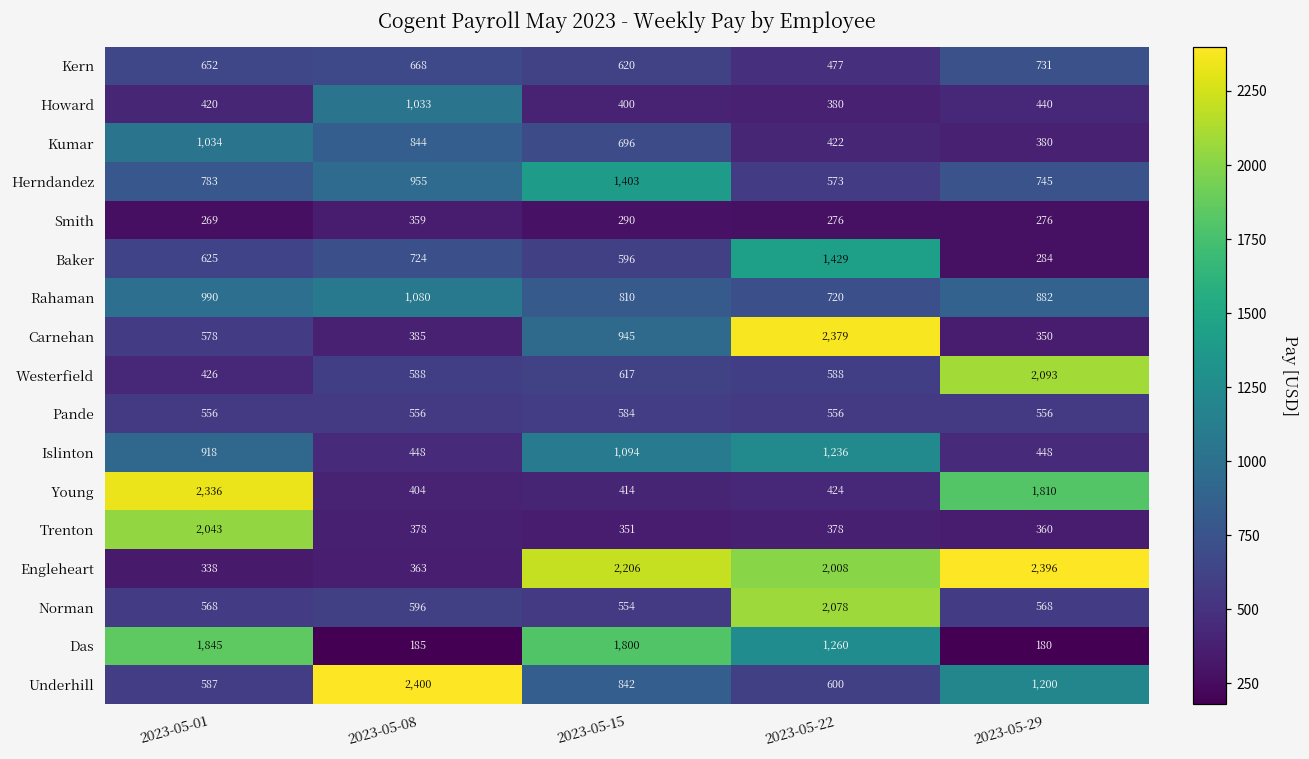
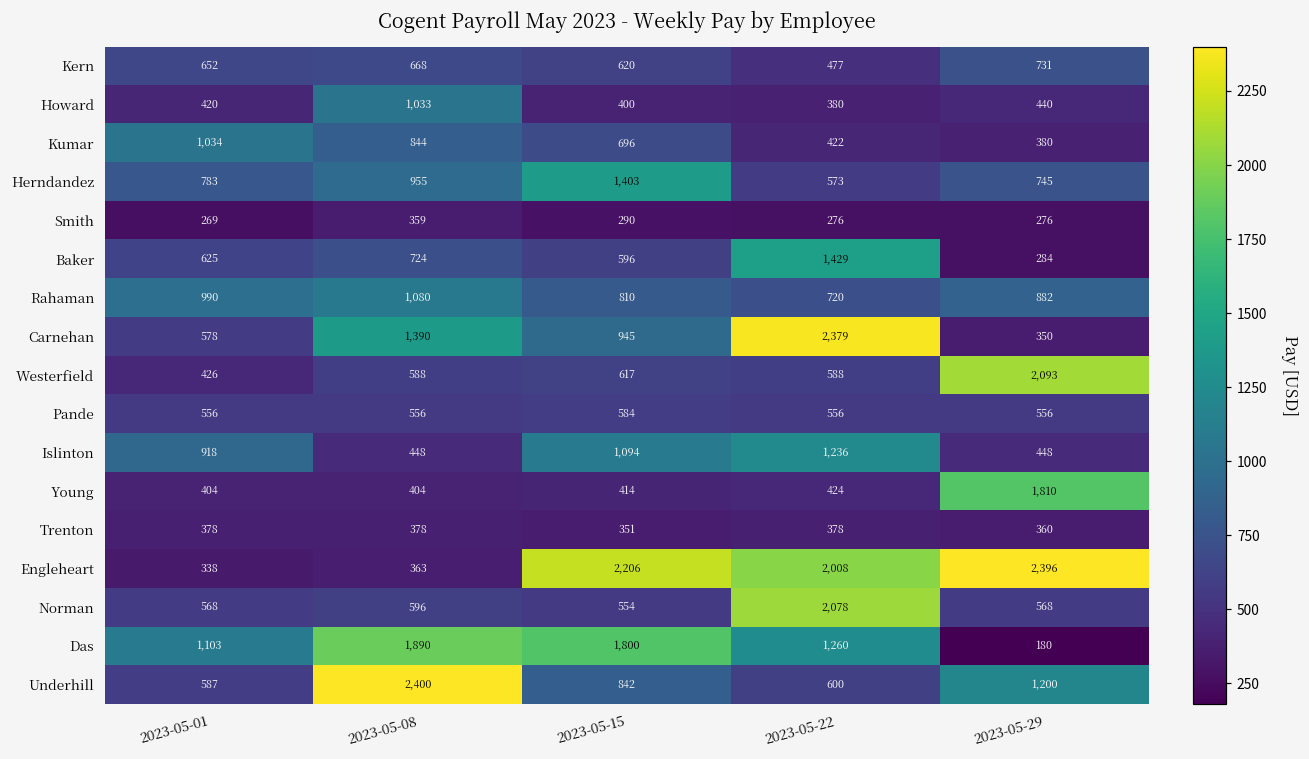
Carnehan, 2023-05-08: 385 -> 1,390
Young, 2023-05-01: 2,336 -> 404
Trenton, 2023-05-01: 2,043 -> 378
Das, 2023-05-01: 1,845 -> 1,103
Das, 2023-05-08: 185 -> 1,890
